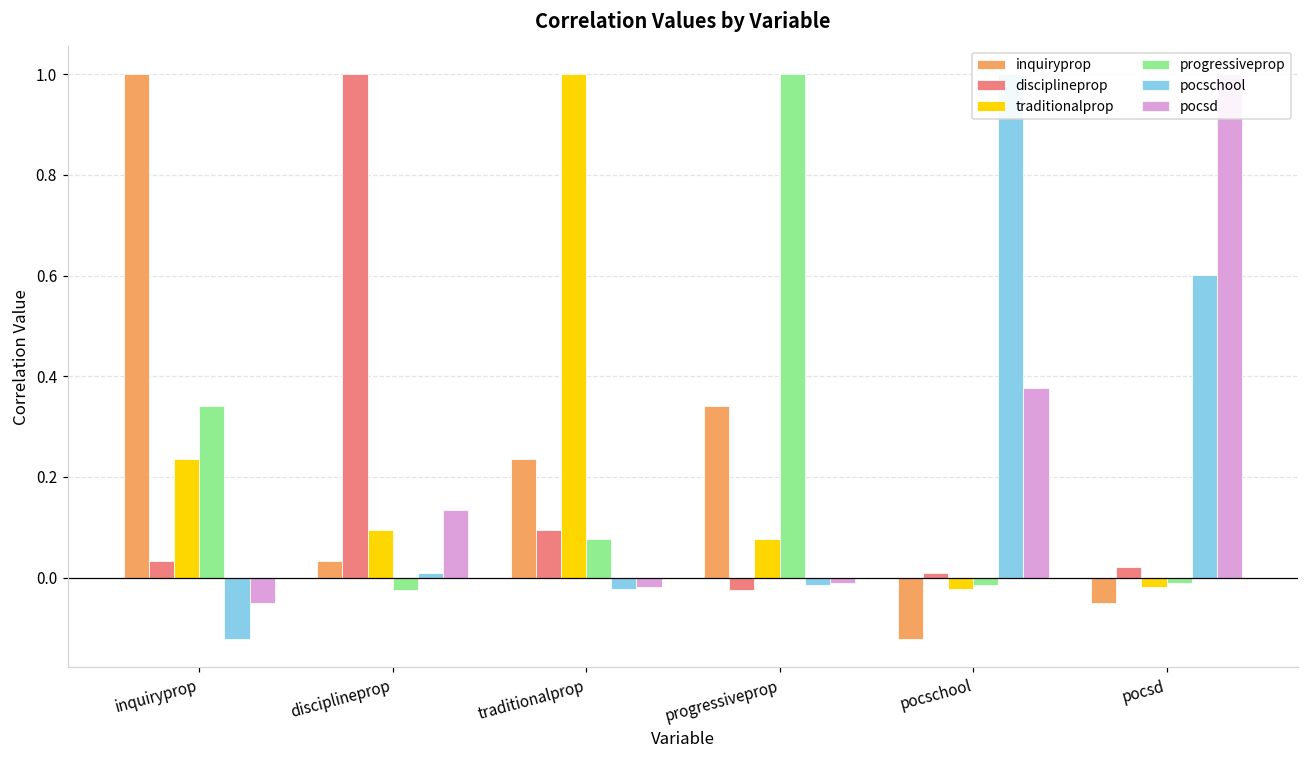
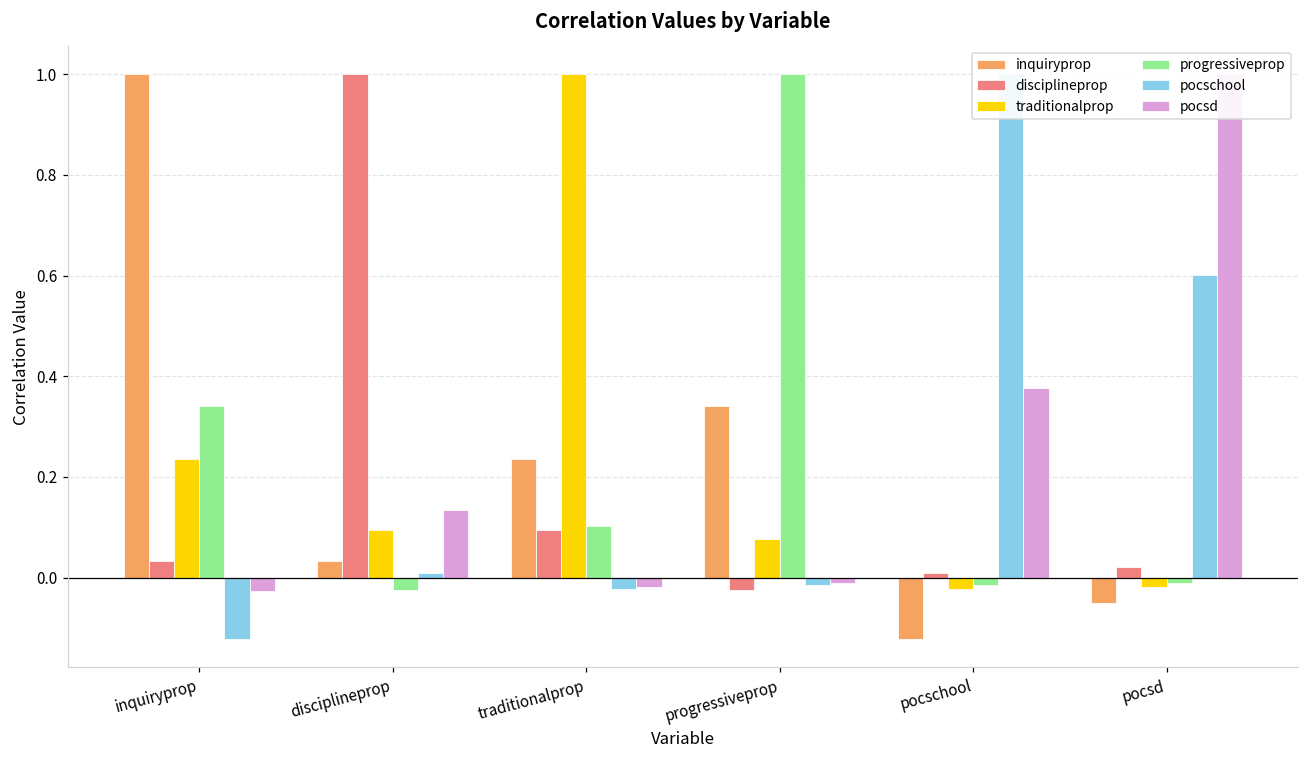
pocsd, inquiryprop: -0.05 -> -0.03
progressiveprop, traditionalprop: 0.08 -> 0.10
